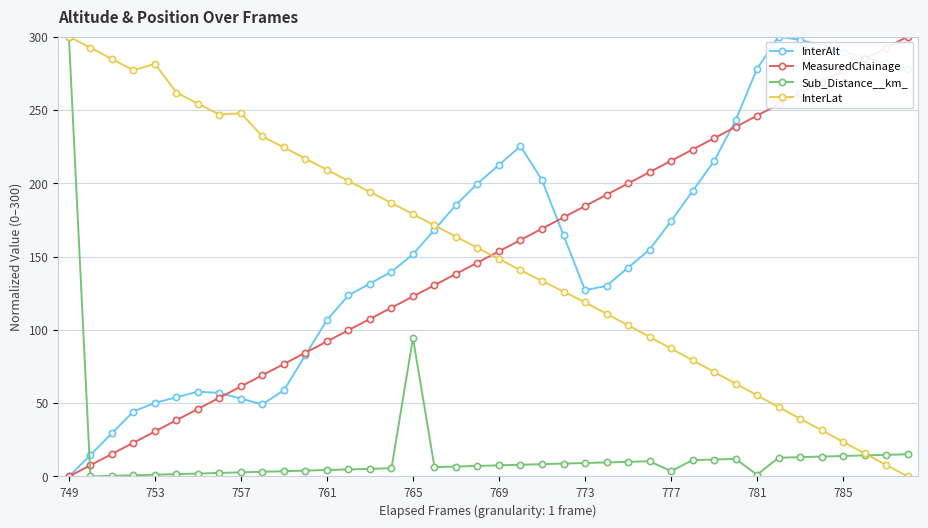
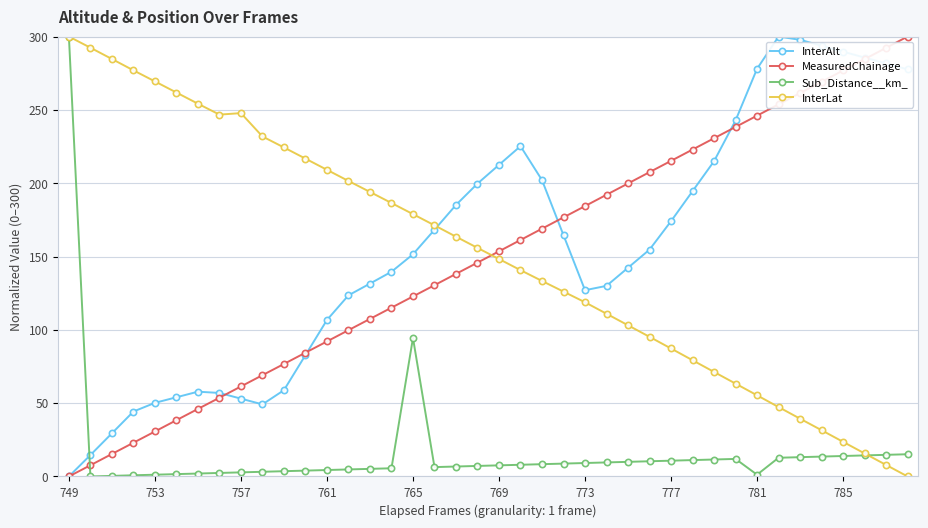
InterLat, 753: 281 -> 269
Sub_Distance__km_, 777: 4 -> 11
